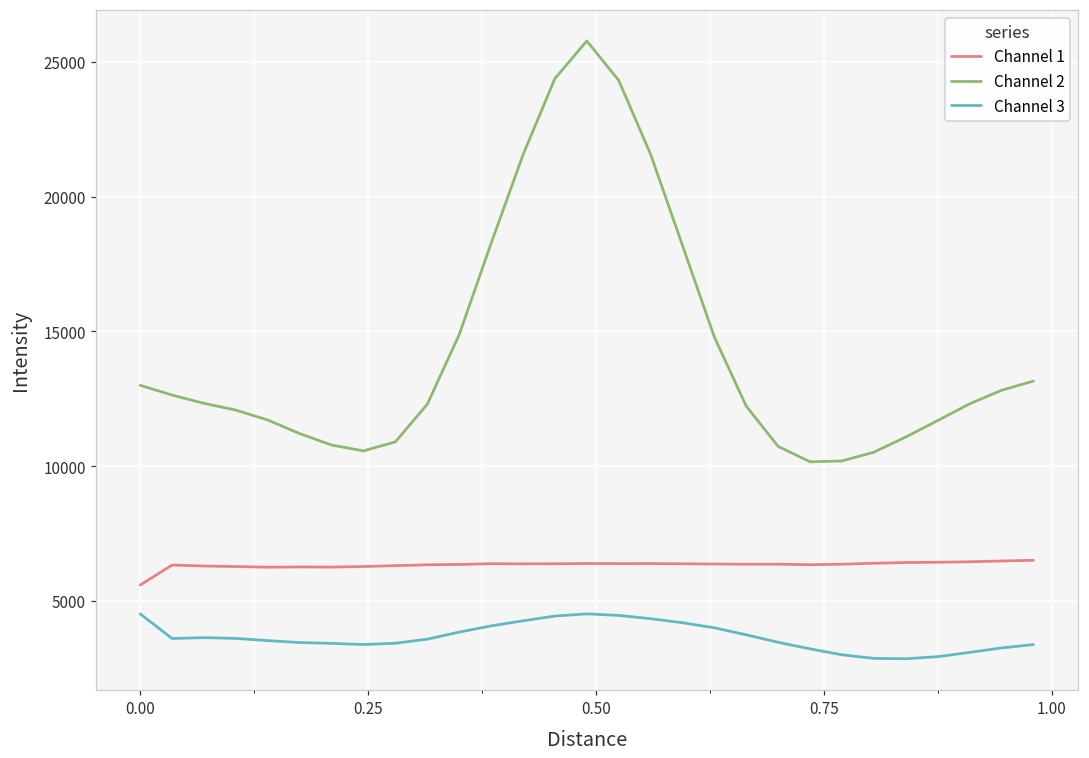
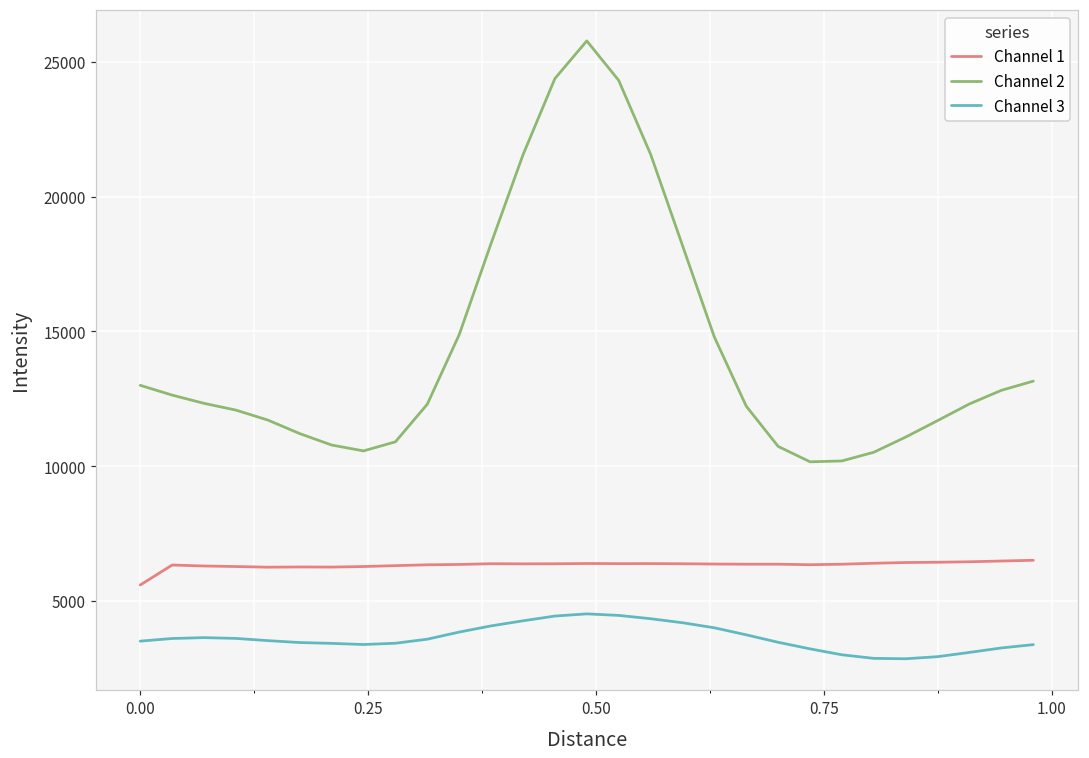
Channel 3, 0.00: 4500 -> 3500
